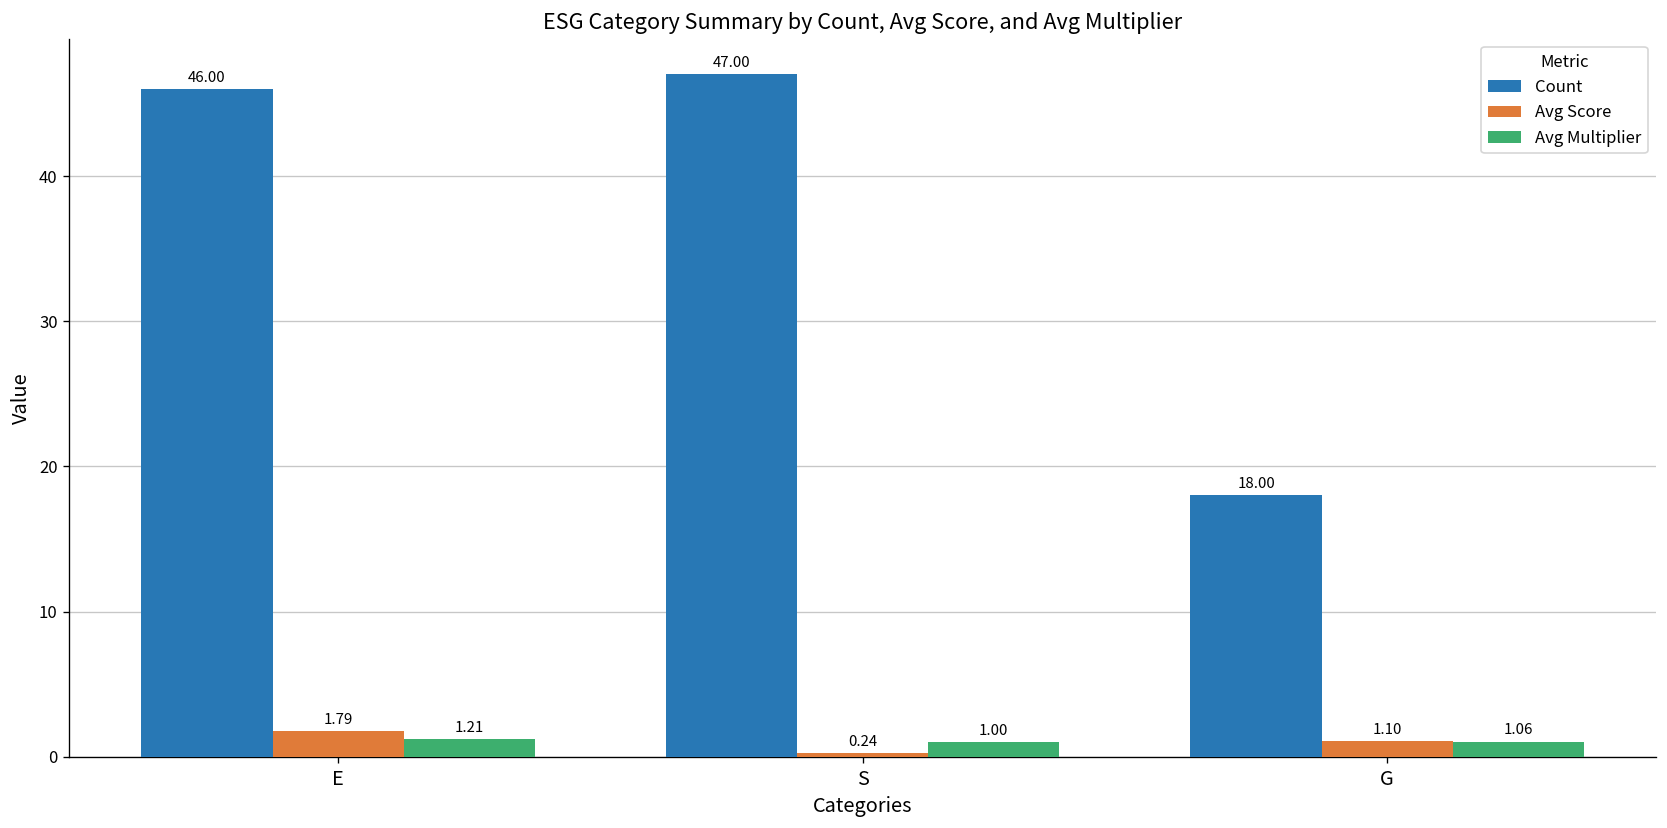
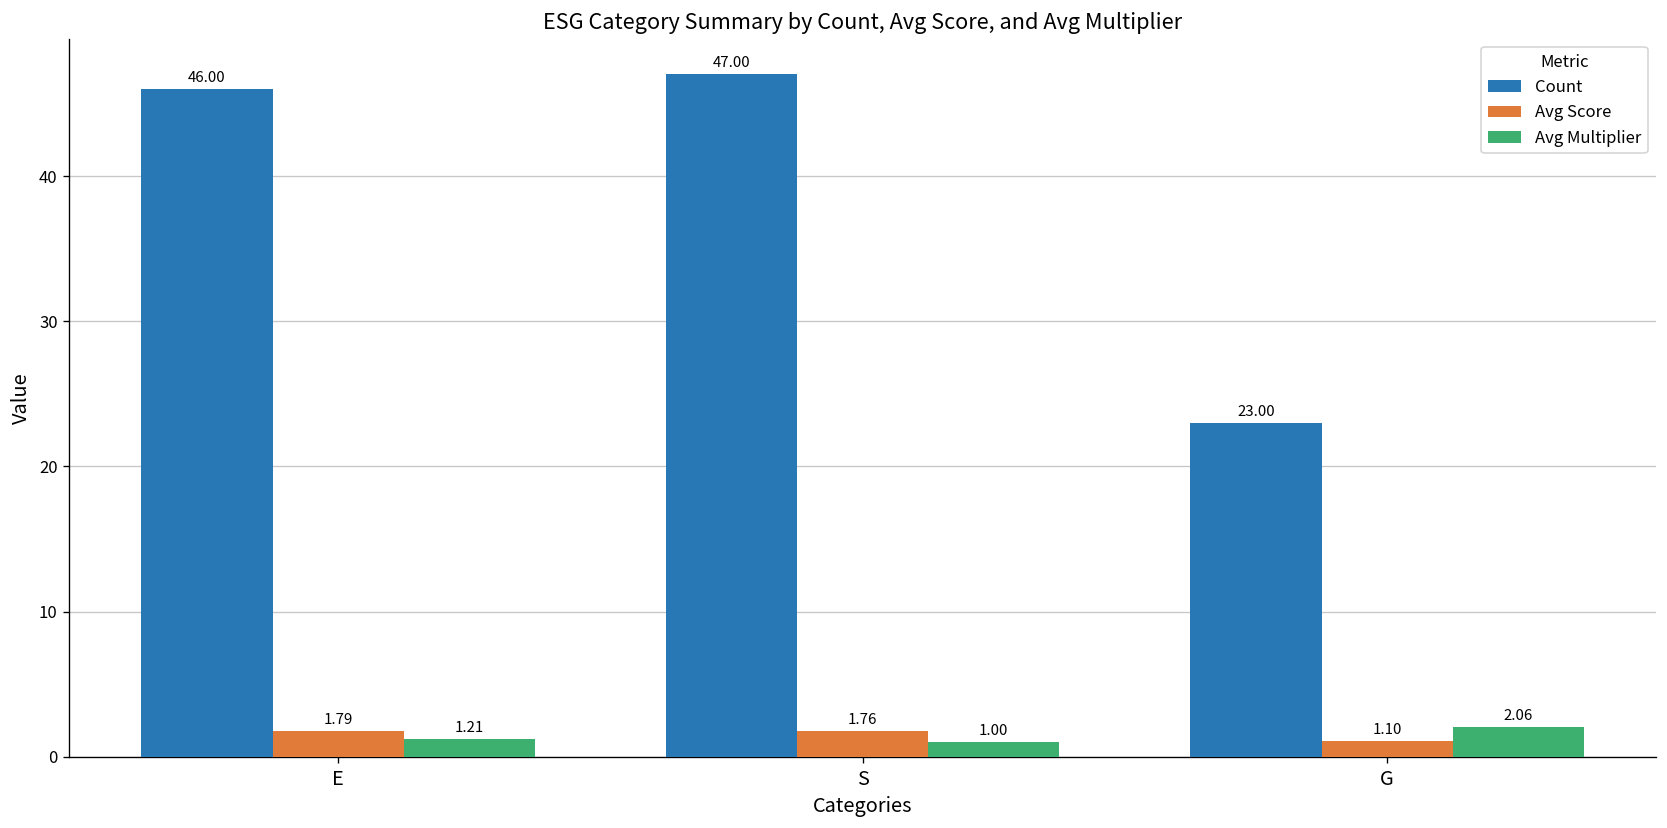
Avg Score, S: 0.24 -> 1.76
Count, G: 18.00 -> 23.00
Avg Multiplier, G: 1.06 -> 2.06
